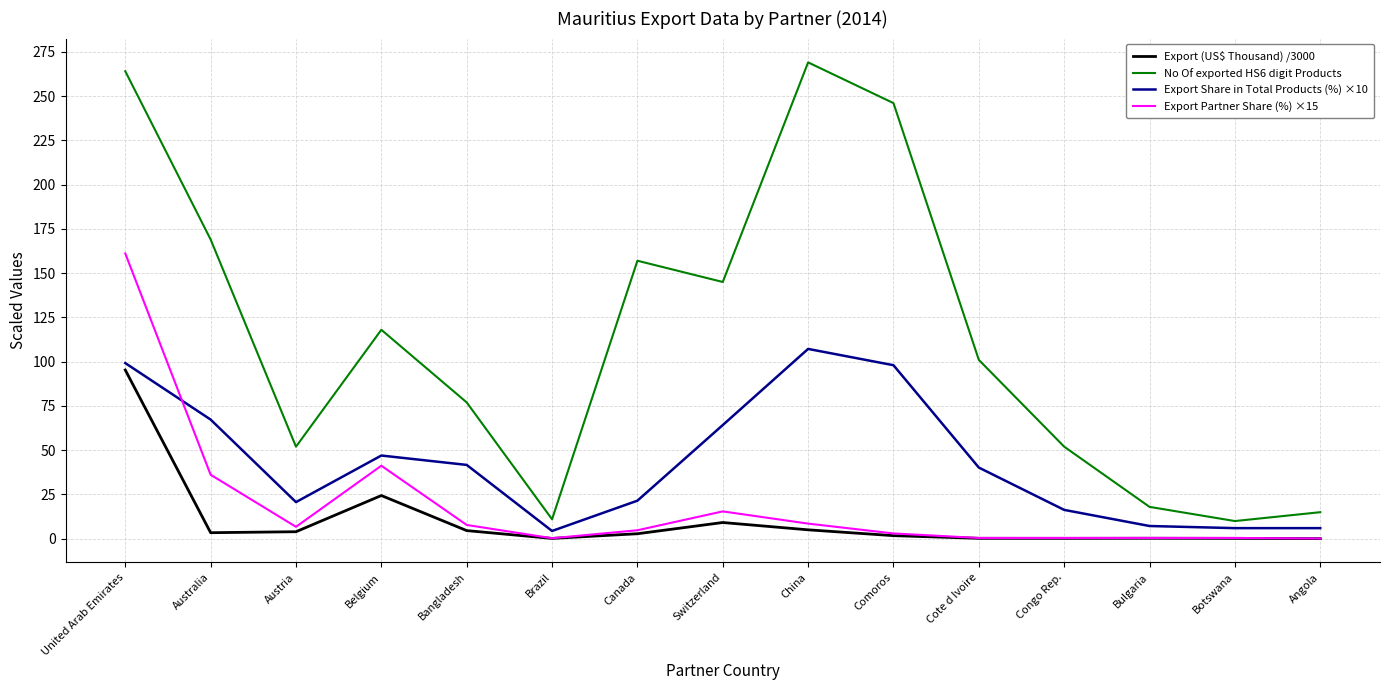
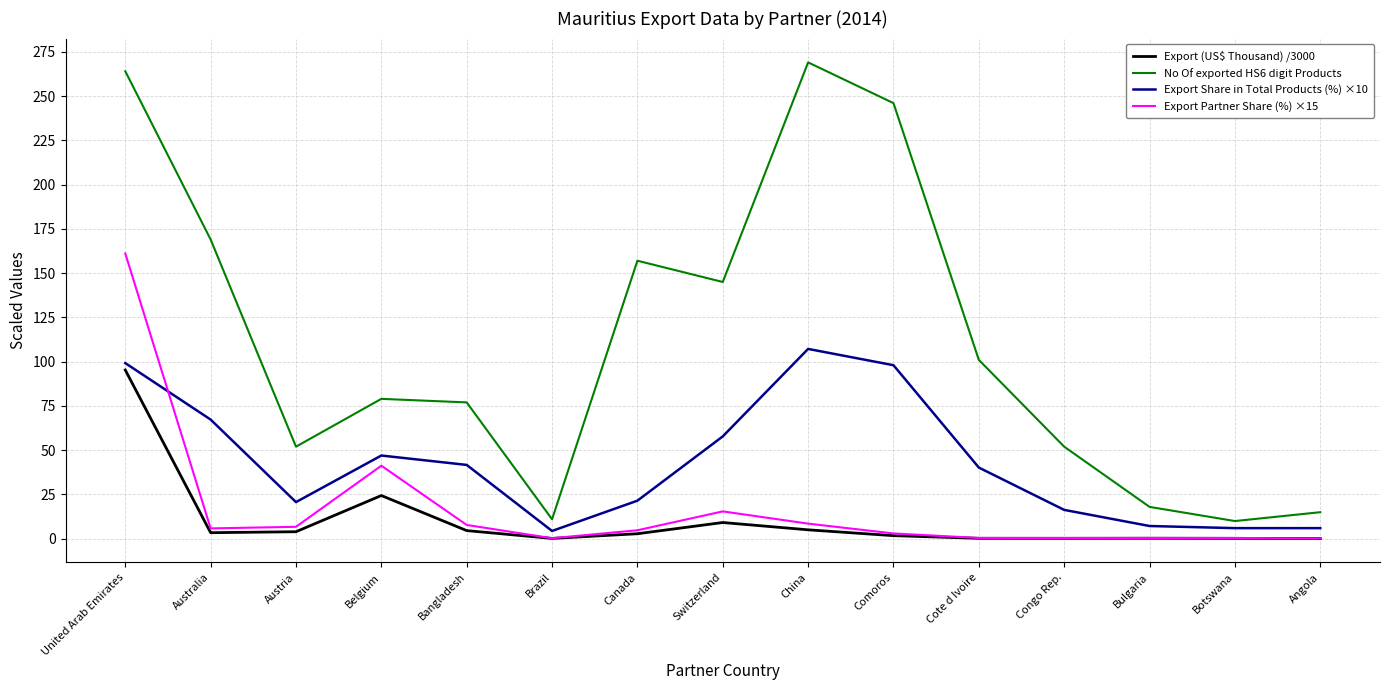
Export Partner Share (%) ×15, Australia: 36 -> 6
No Of exported HS6 digit Products, Belgium: 118 -> 79
Export Share in Total Products (%) ×10, Switzerland: 64 -> 58
